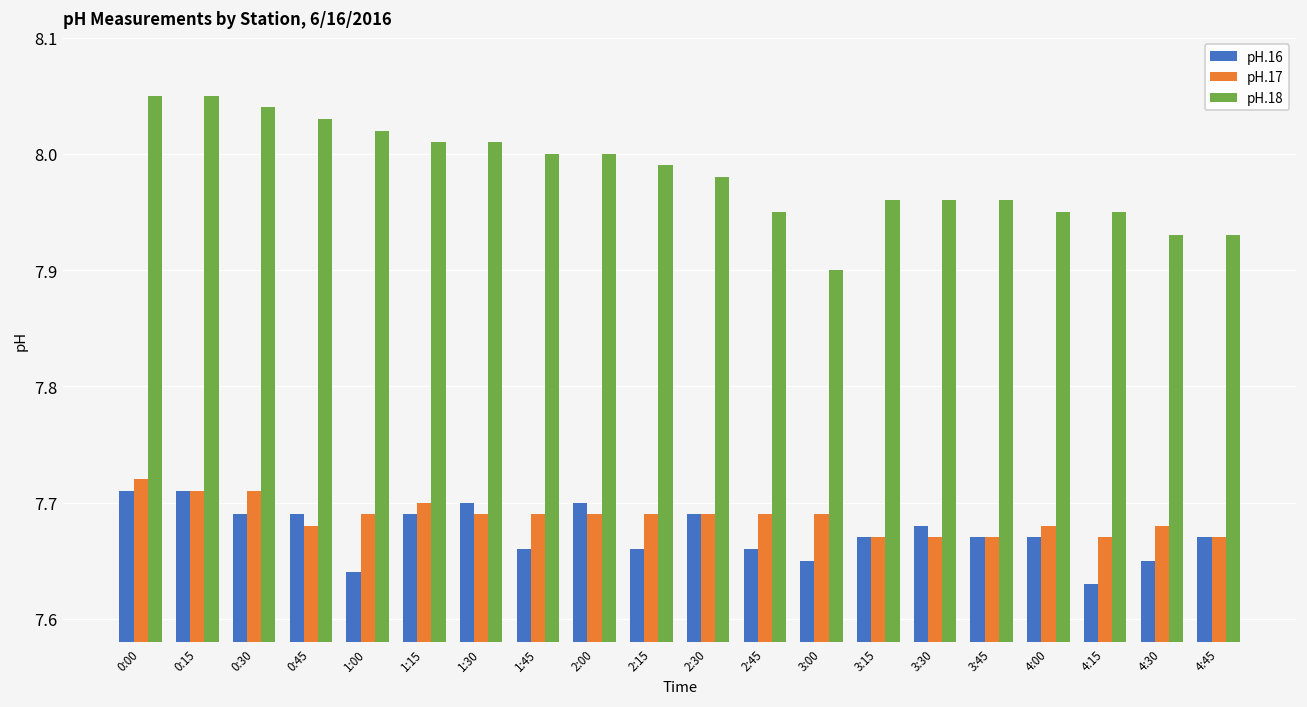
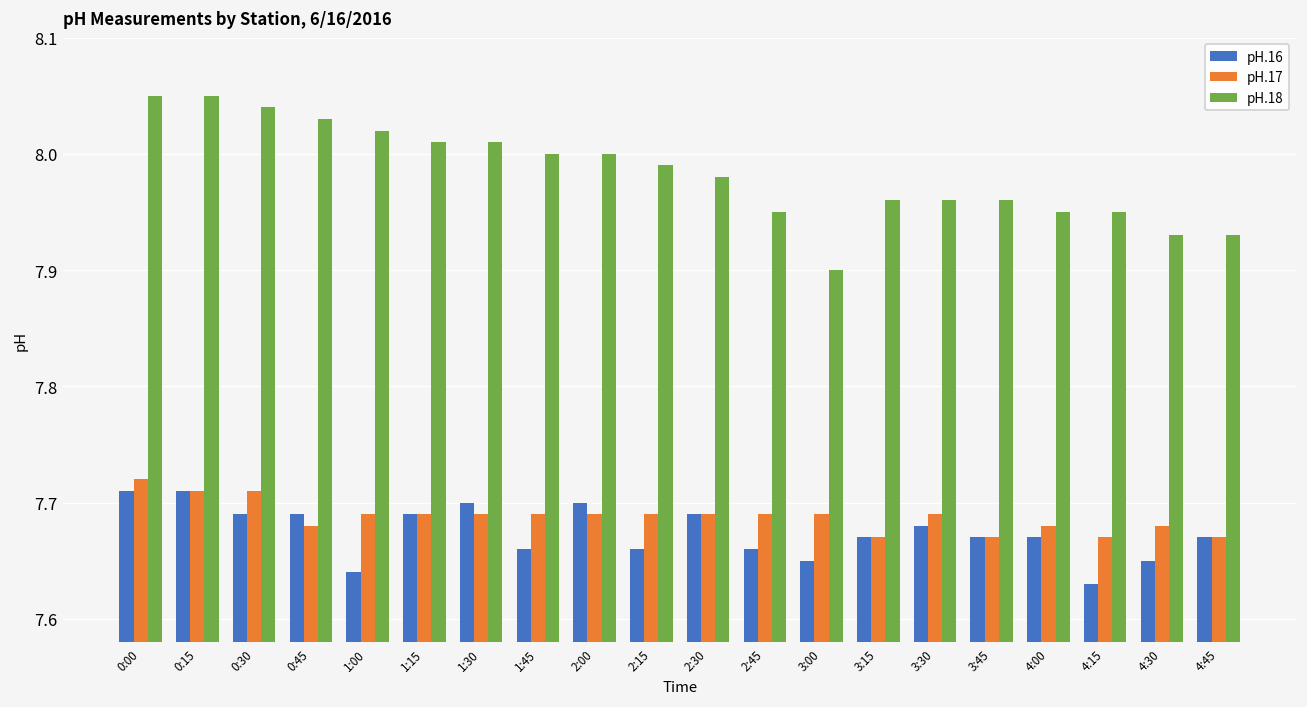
pH.17, 1:15: 7.70 -> 7.69
pH.17, 3:30: 7.67 -> 7.69
